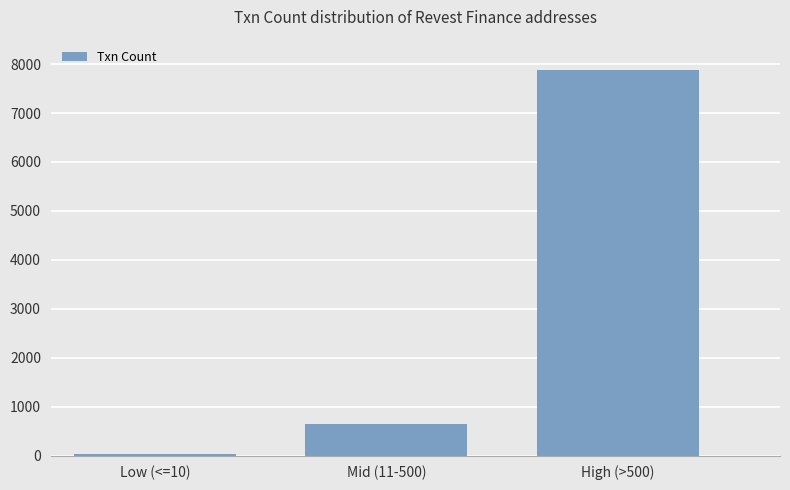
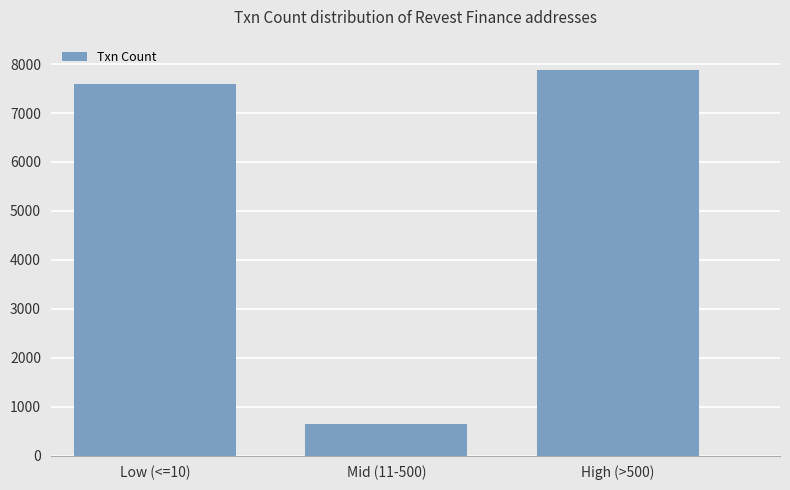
Low (<=10): 0 -> 7600
